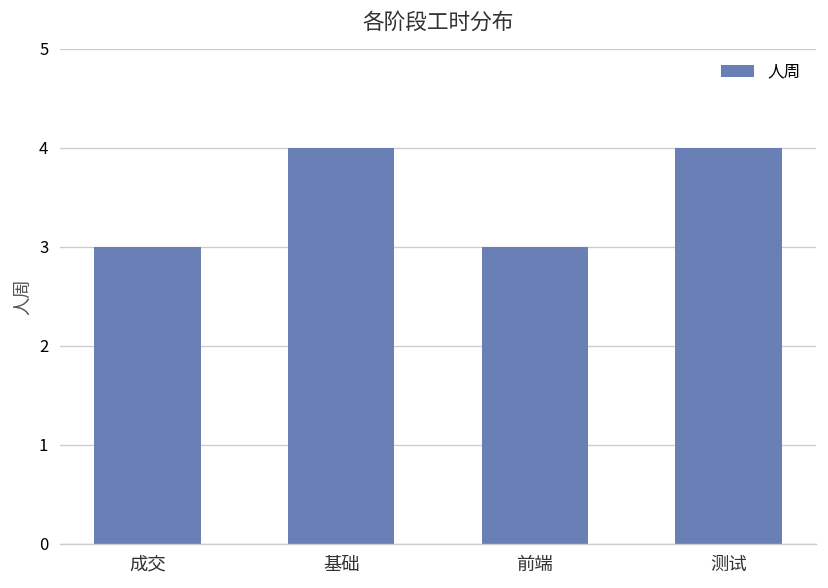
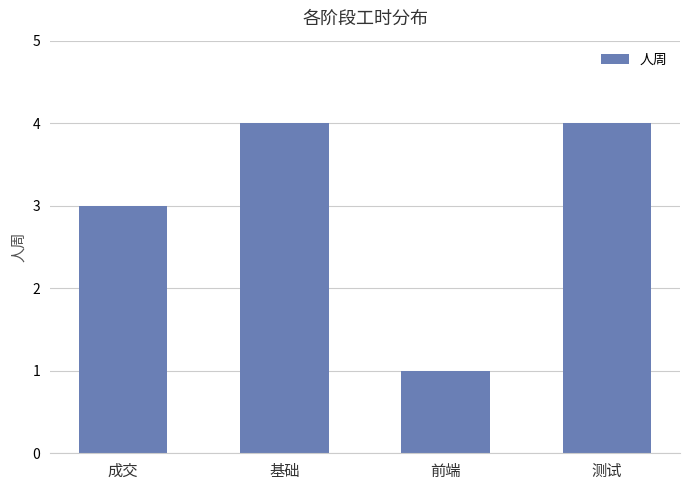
前端: 3 -> 1
